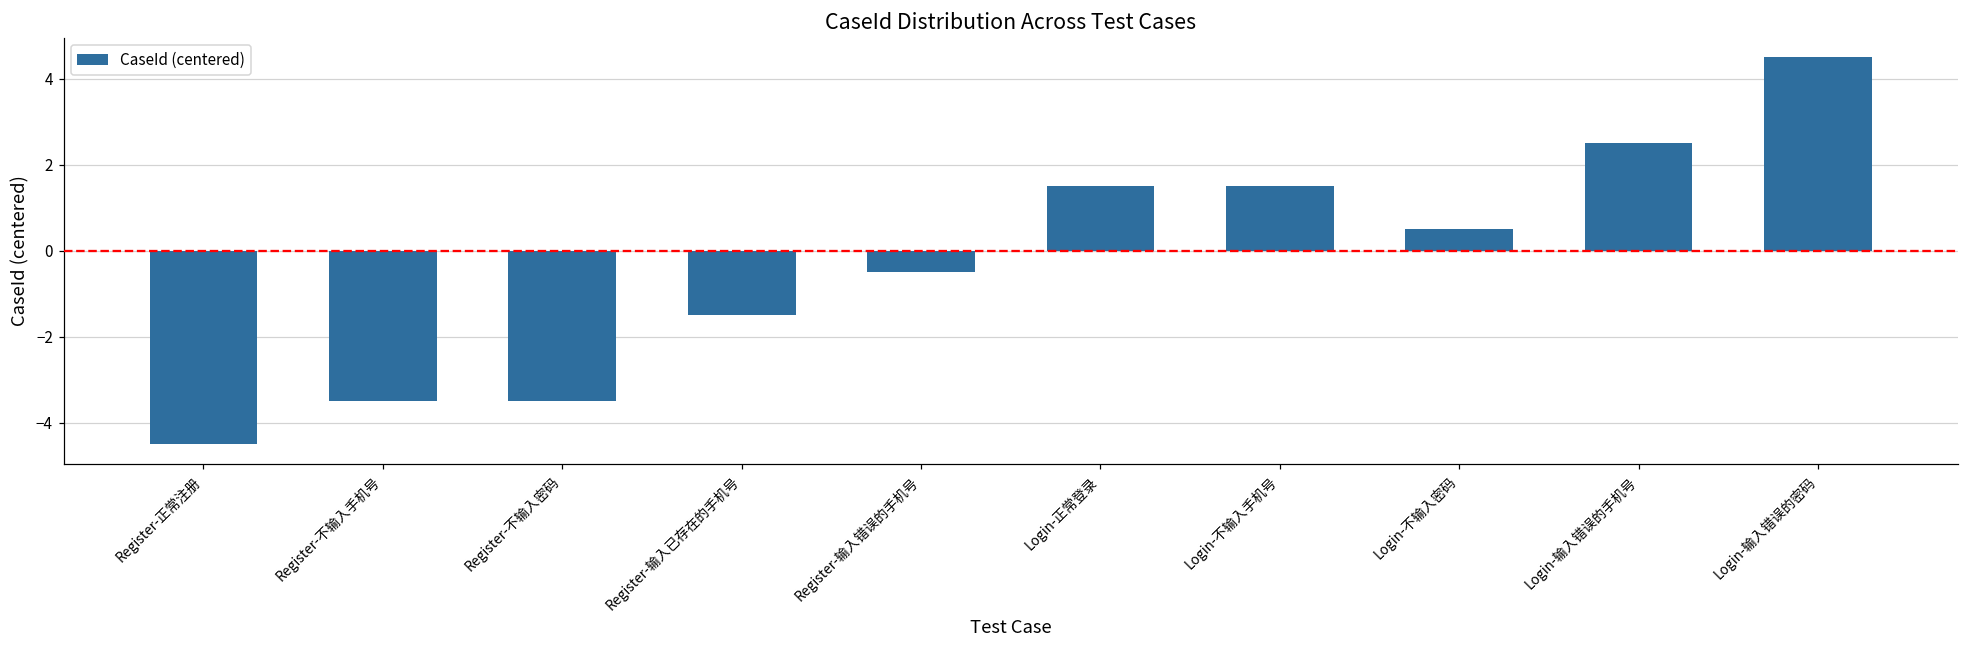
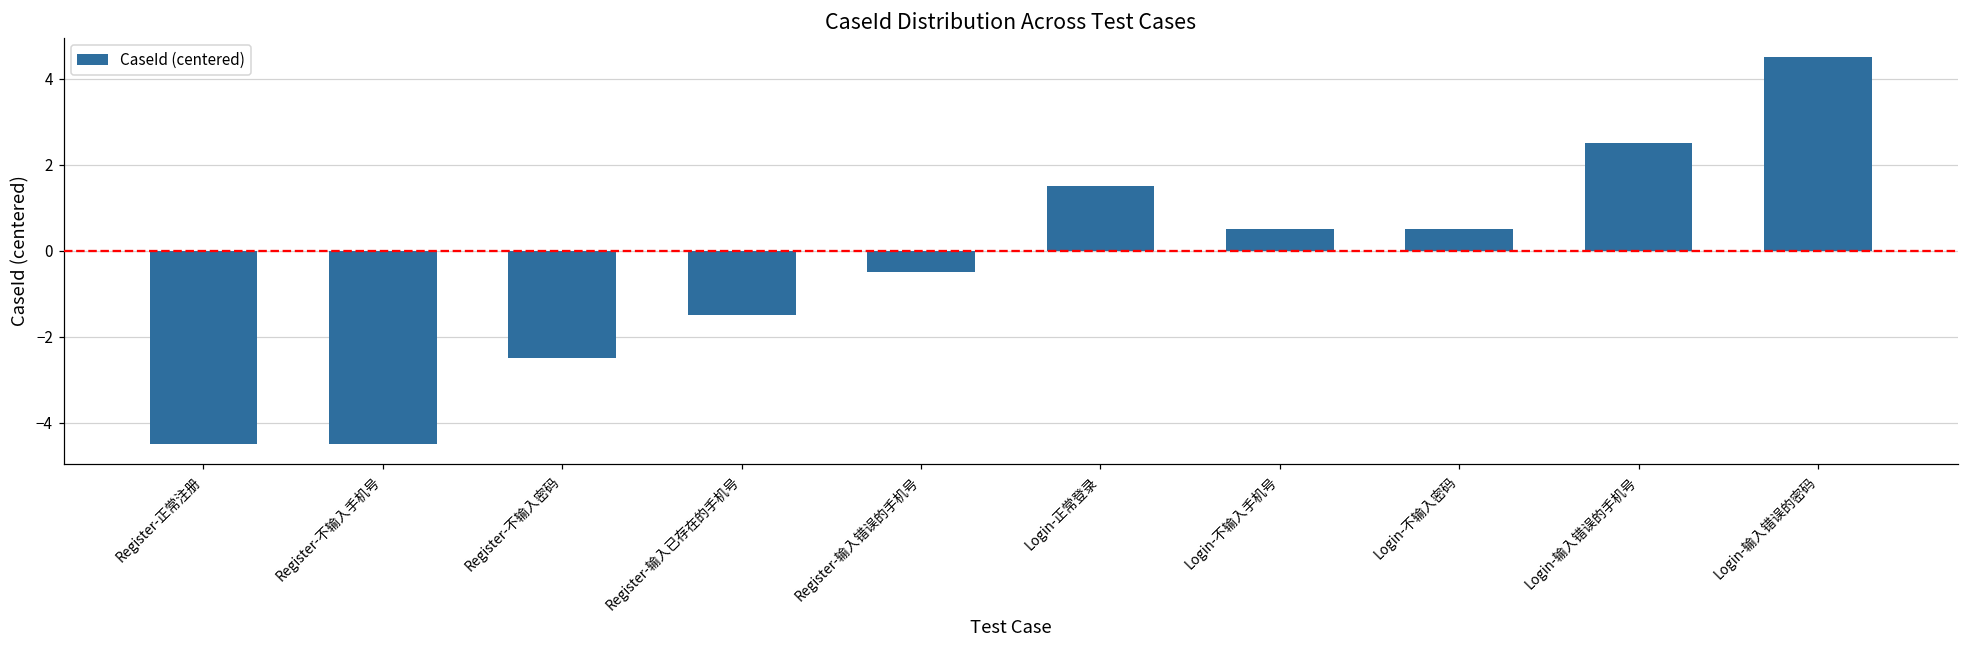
Register-不输入手机号: -3.5 -> -4.5
Register-不输入密码: -3.5 -> -2.5
Login-不输入手机号: 1.5 -> 0.5
